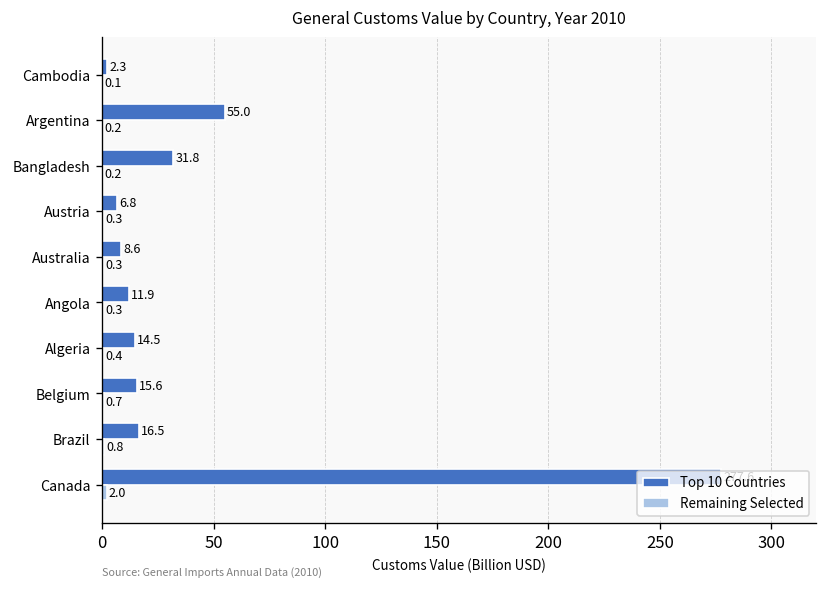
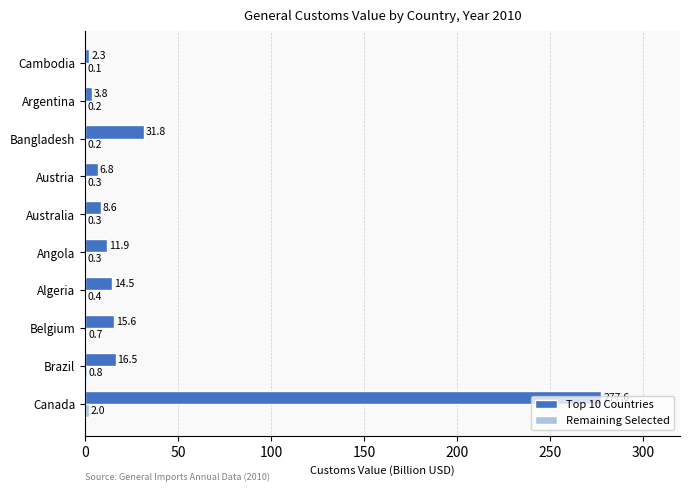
Top 10 Countries, Argentina: 55.0 -> 3.8
